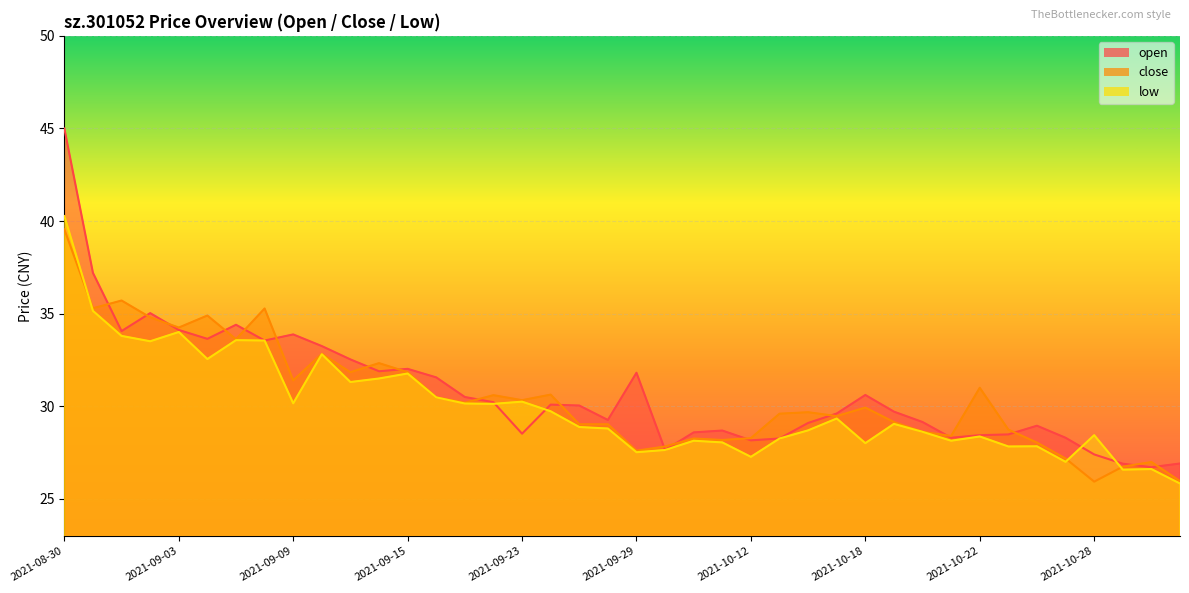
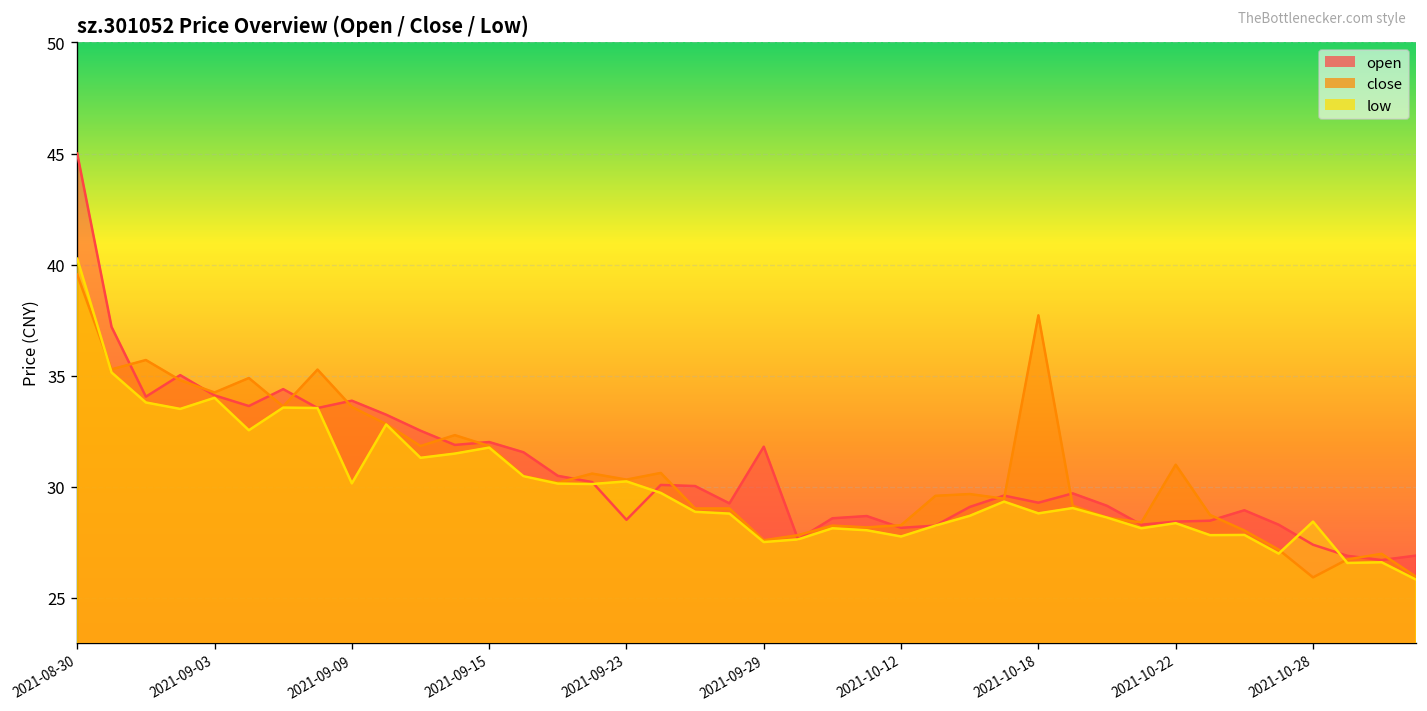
close, 2021-09-09: 31.4 -> 33.6
low, 2021-10-12: 27.3 -> 27.8
open, 2021-10-18: 30.6 -> 29.3
close, 2021-10-18: 29.9 -> 37.7
low, 2021-10-18: 28.0 -> 28.8
